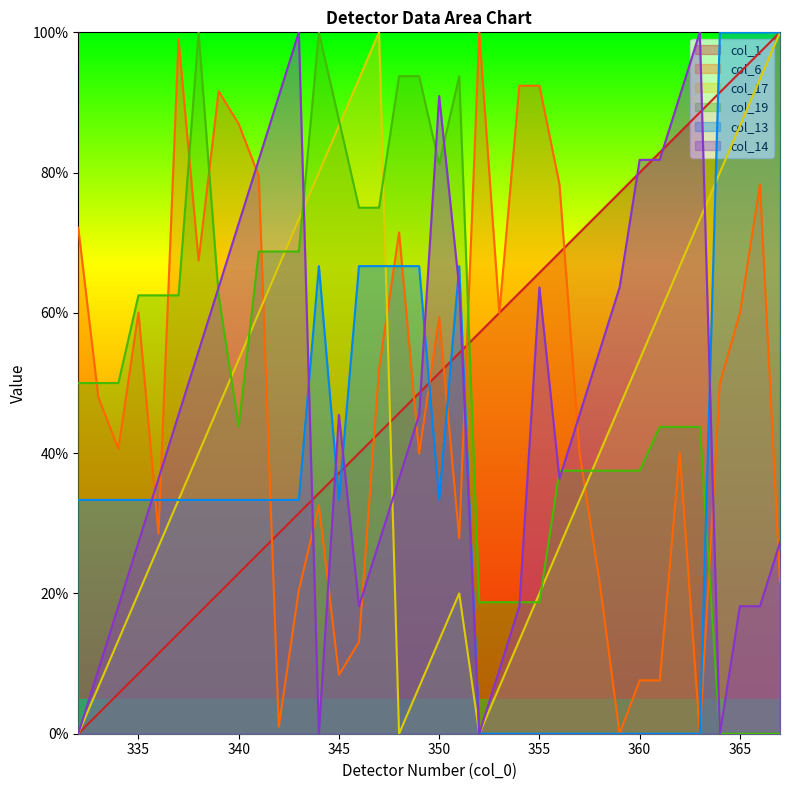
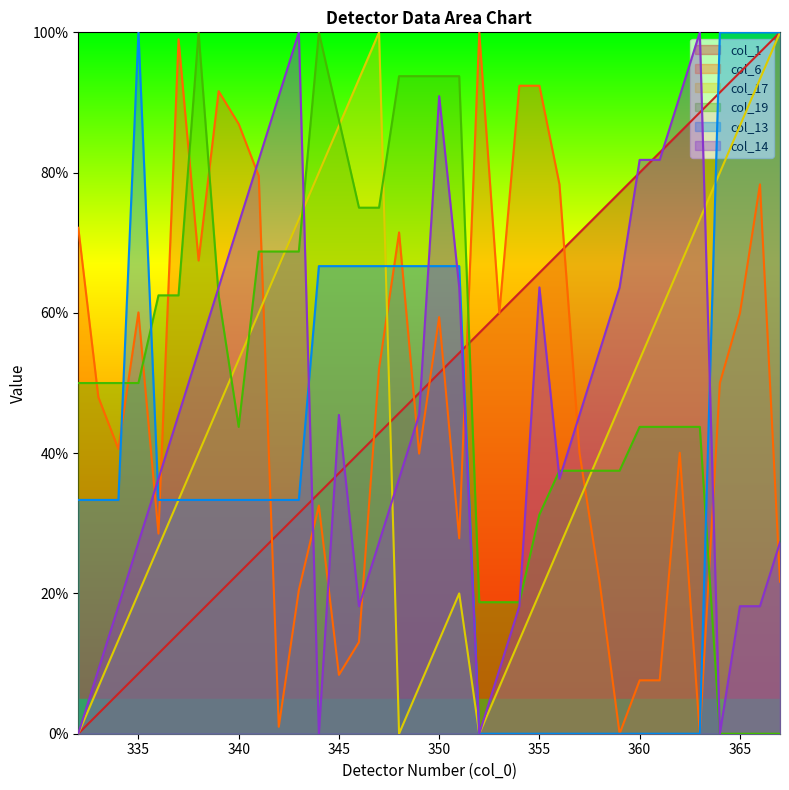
col_19, 335: 63% -> 50%
col_13, 335: 33% -> 100%
col_13, 345: 33% -> 67%
col_19, 350: 81% -> 94%
col_13, 350: 33% -> 67%
col_19, 355: 19% -> 31%
col_19, 360: 38% -> 44%
